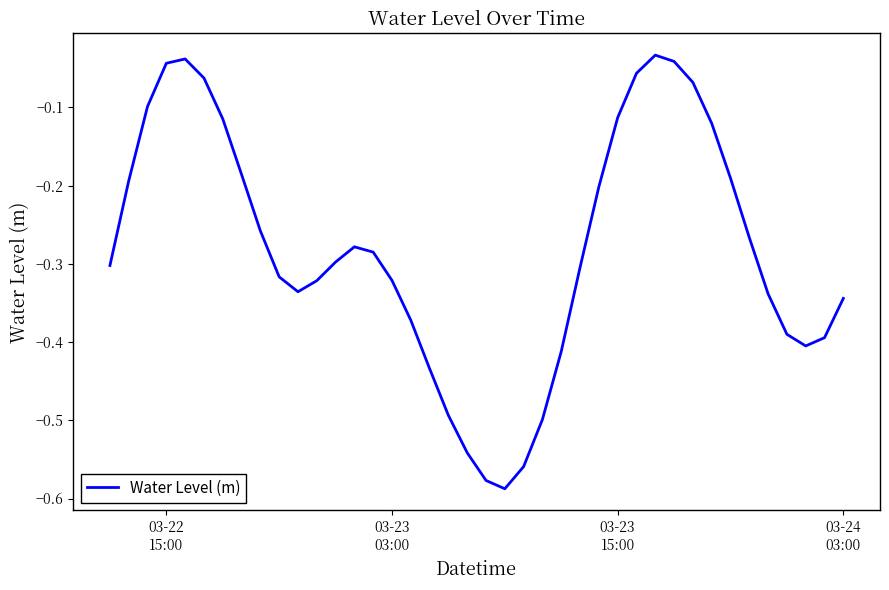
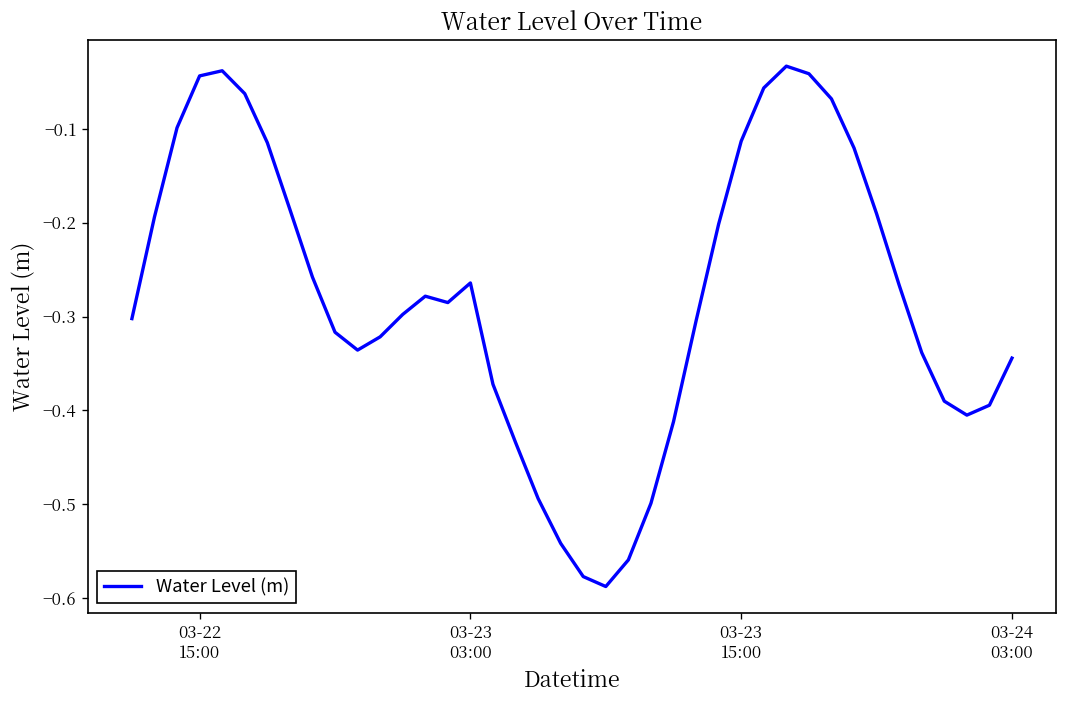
03-23 03:00: -0.32 -> -0.26
